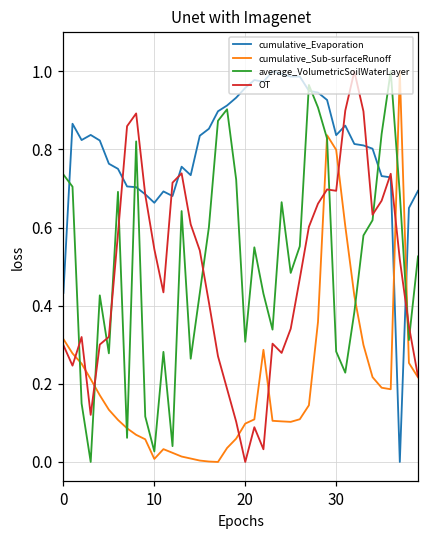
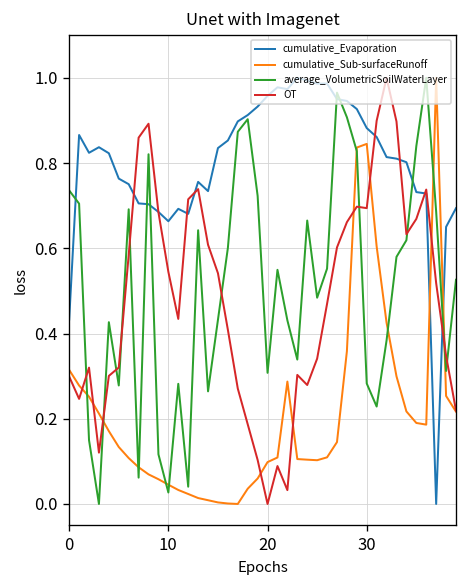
cumulative_Sub-surfaceRunoff, 10: 0.01 -> 0.05
cumulative_Evaporation, 30: 0.84 -> 0.88
cumulative_Sub-surfaceRunoff, 30: 0.80 -> 0.84
